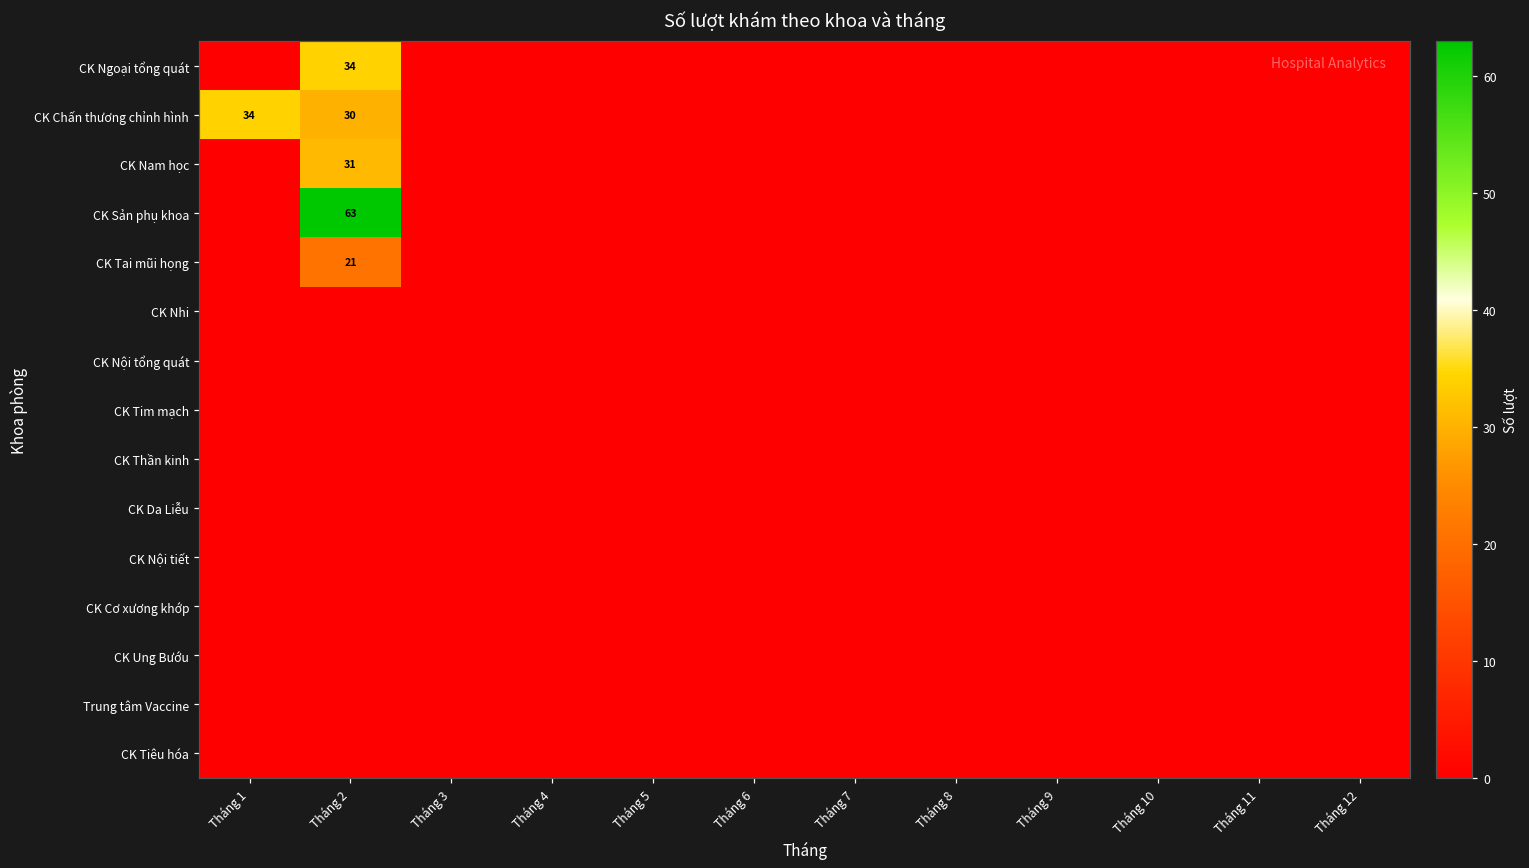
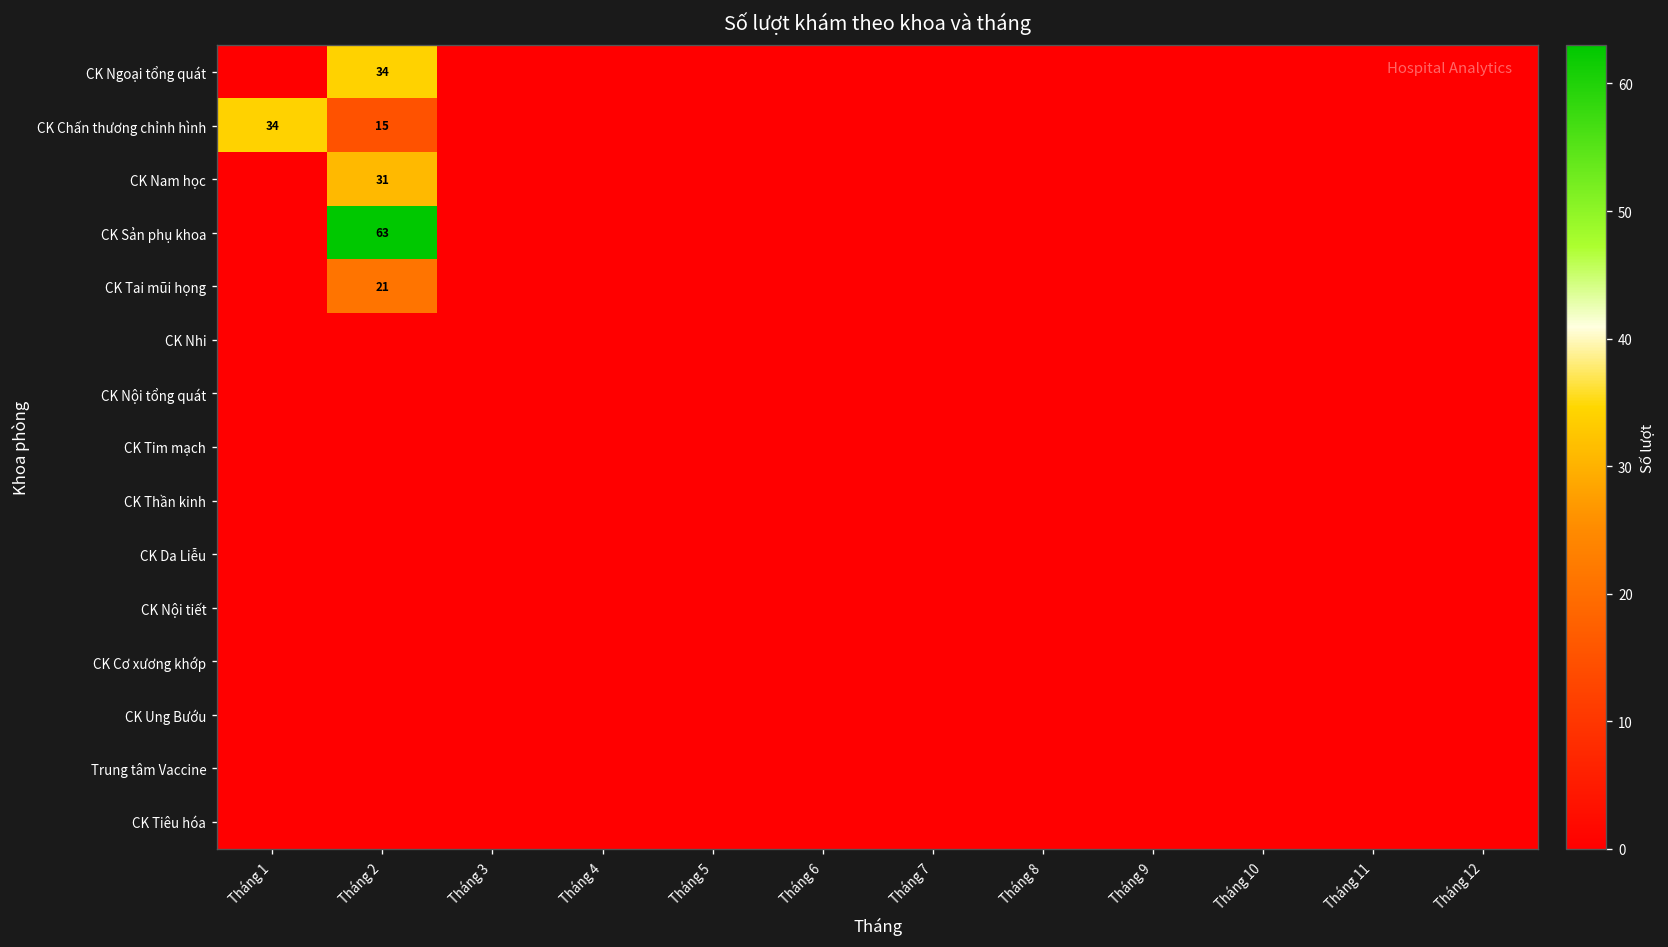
CK Chấn thương chỉnh hình, Tháng 2: 30 -> 15
